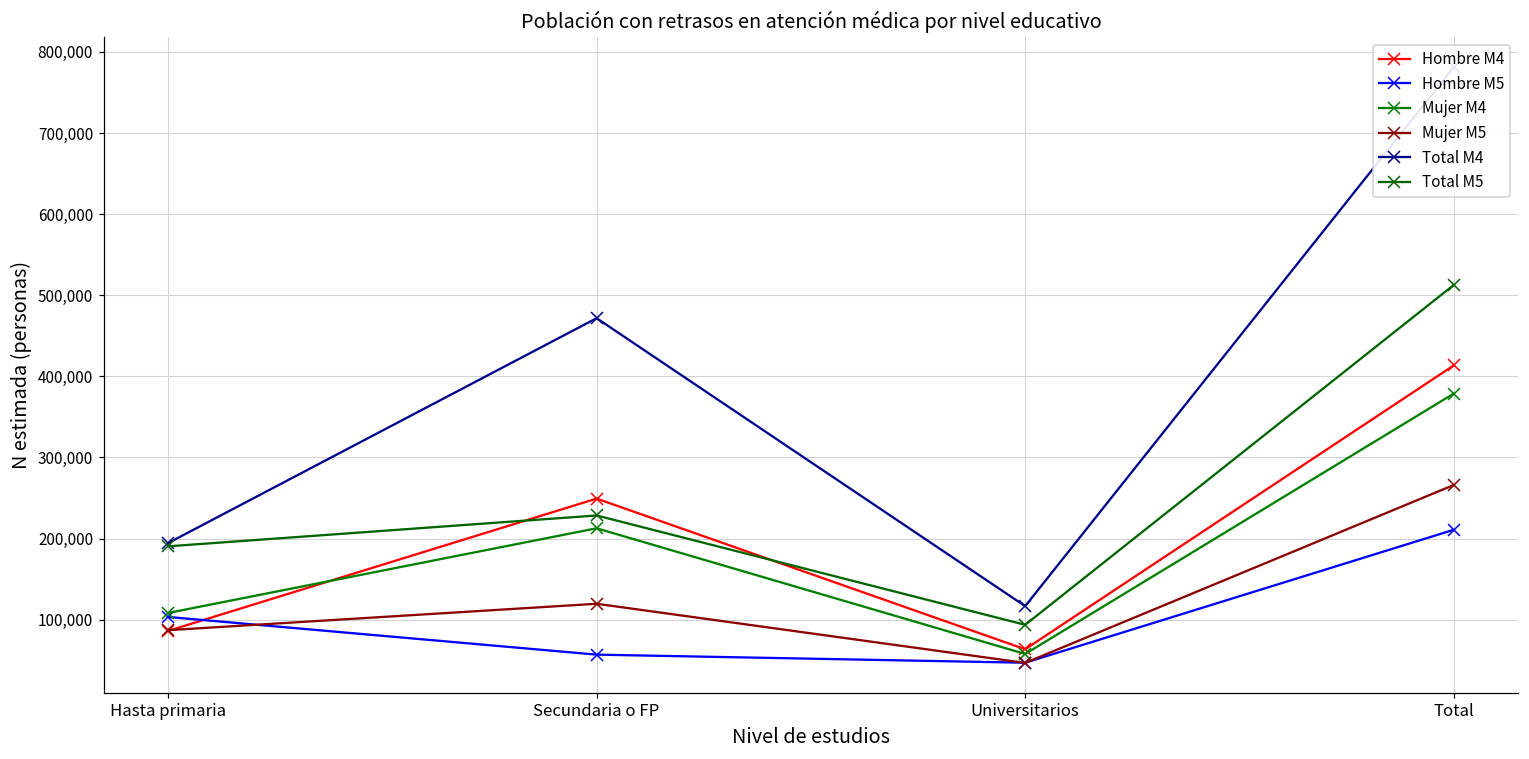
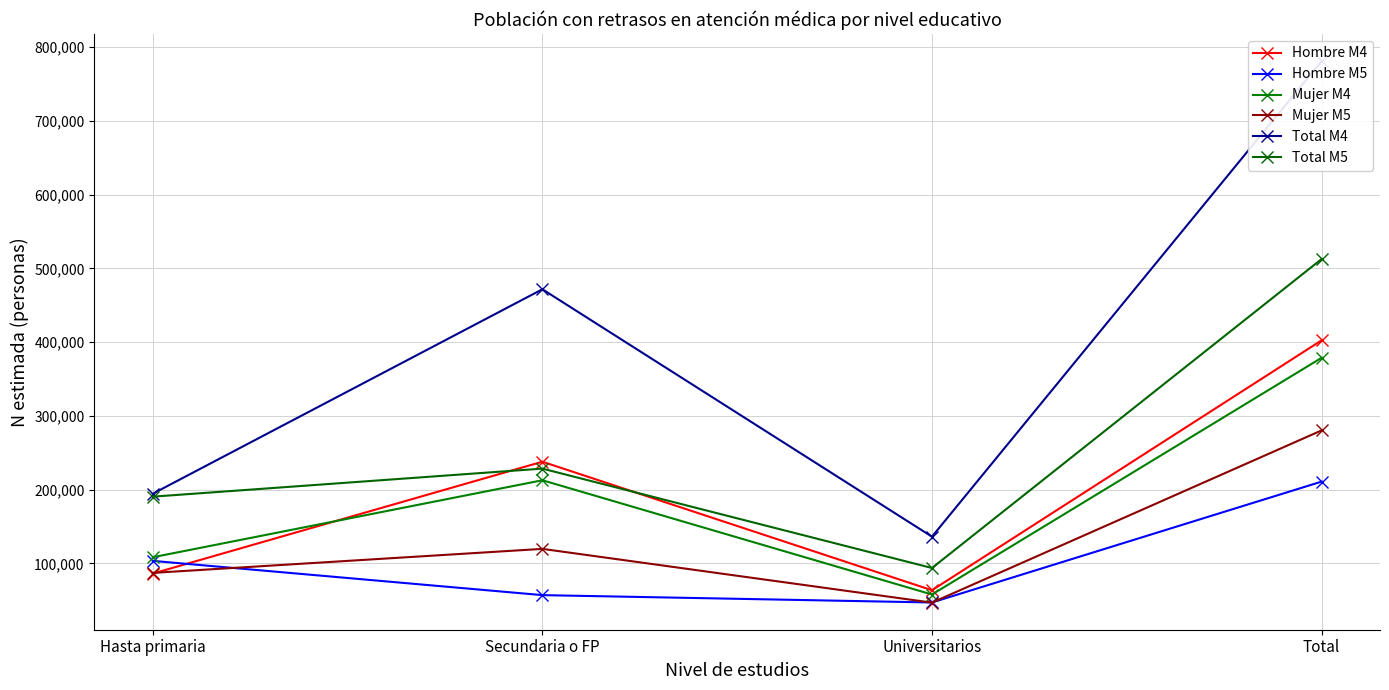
Hombre M4, Secundaria o FP: 250,000 -> 240,000
Total M4, Universitarios: 120,000 -> 140,000
Hombre M4, Total: 410,000 -> 400,000
Mujer M5, Total: 270,000 -> 280,000
